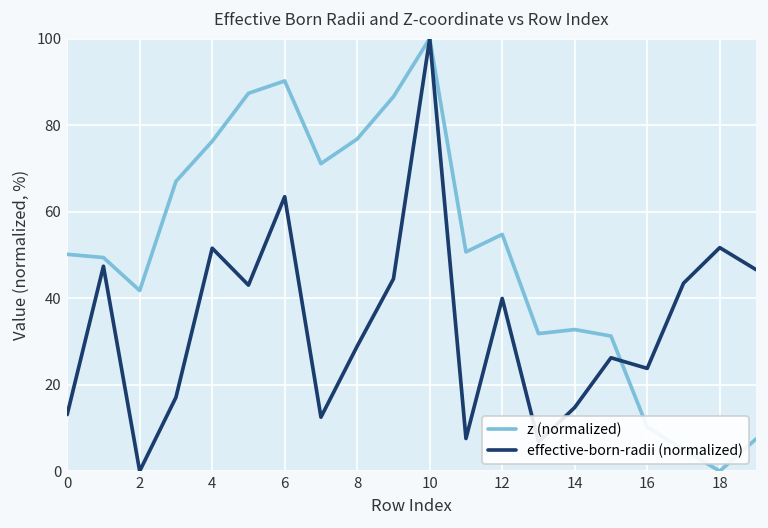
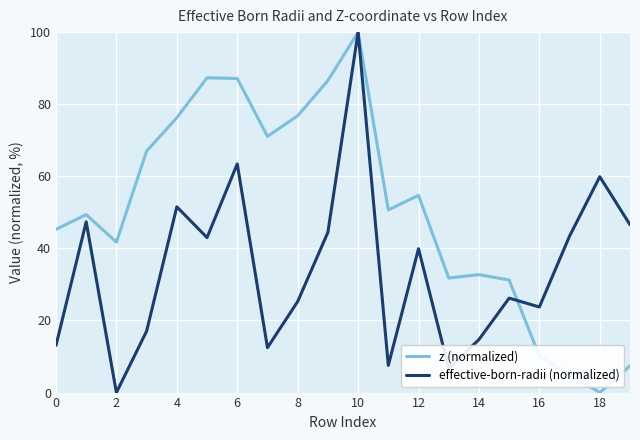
z (normalized), 0: 50 -> 45
z (normalized), 6: 90 -> 87
effective-born-radii (normalized), 8: 29 -> 25
effective-born-radii (normalized), 18: 52 -> 60
